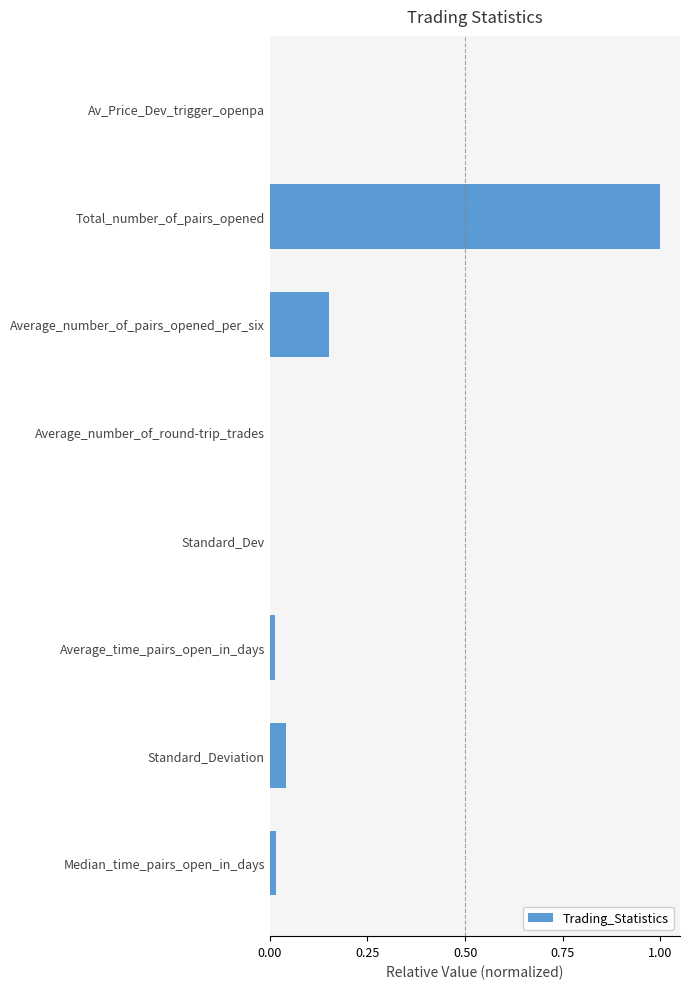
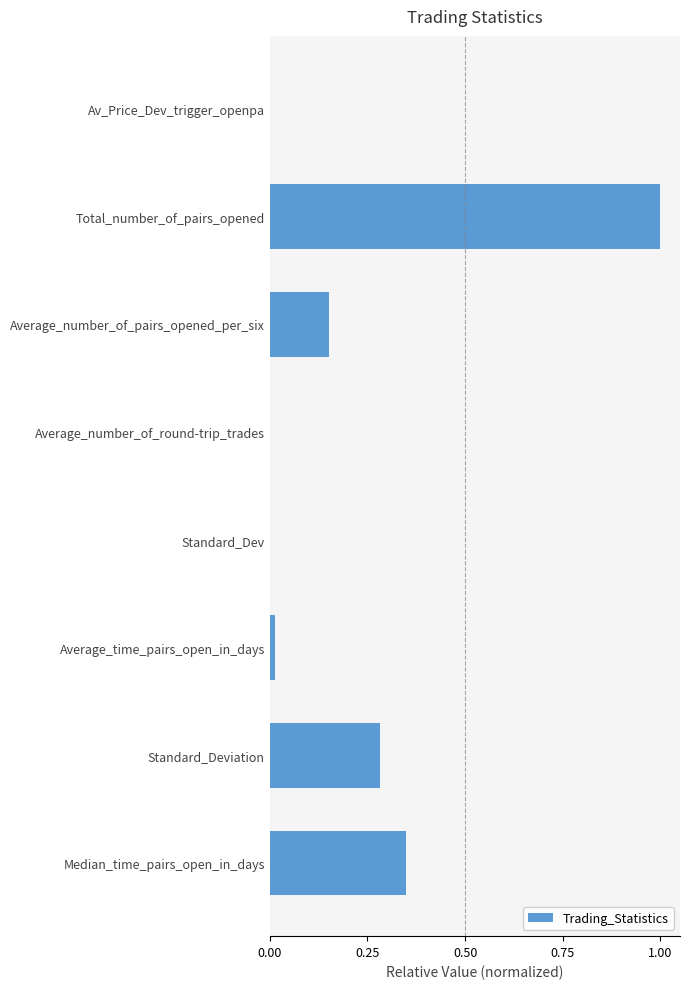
Standard_Deviation: 0.04 -> 0.28
Median_time_pairs_open_in_days: 0.02 -> 0.35
